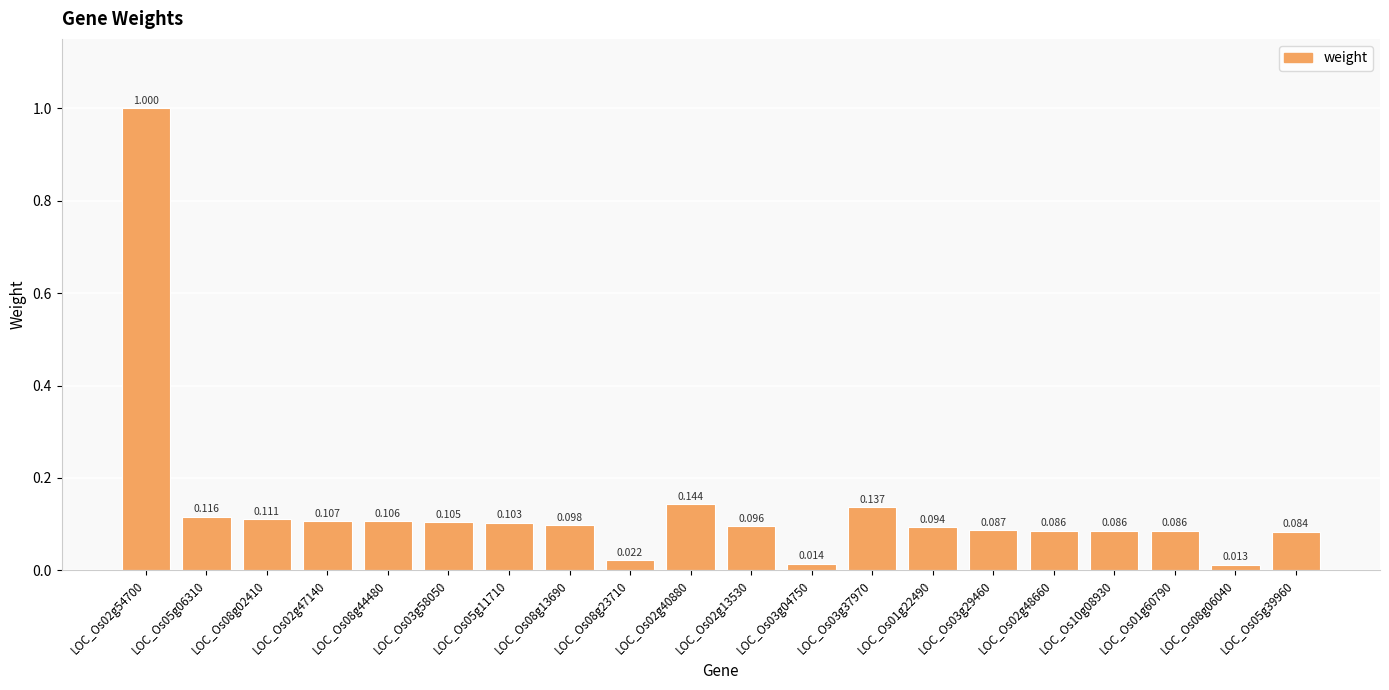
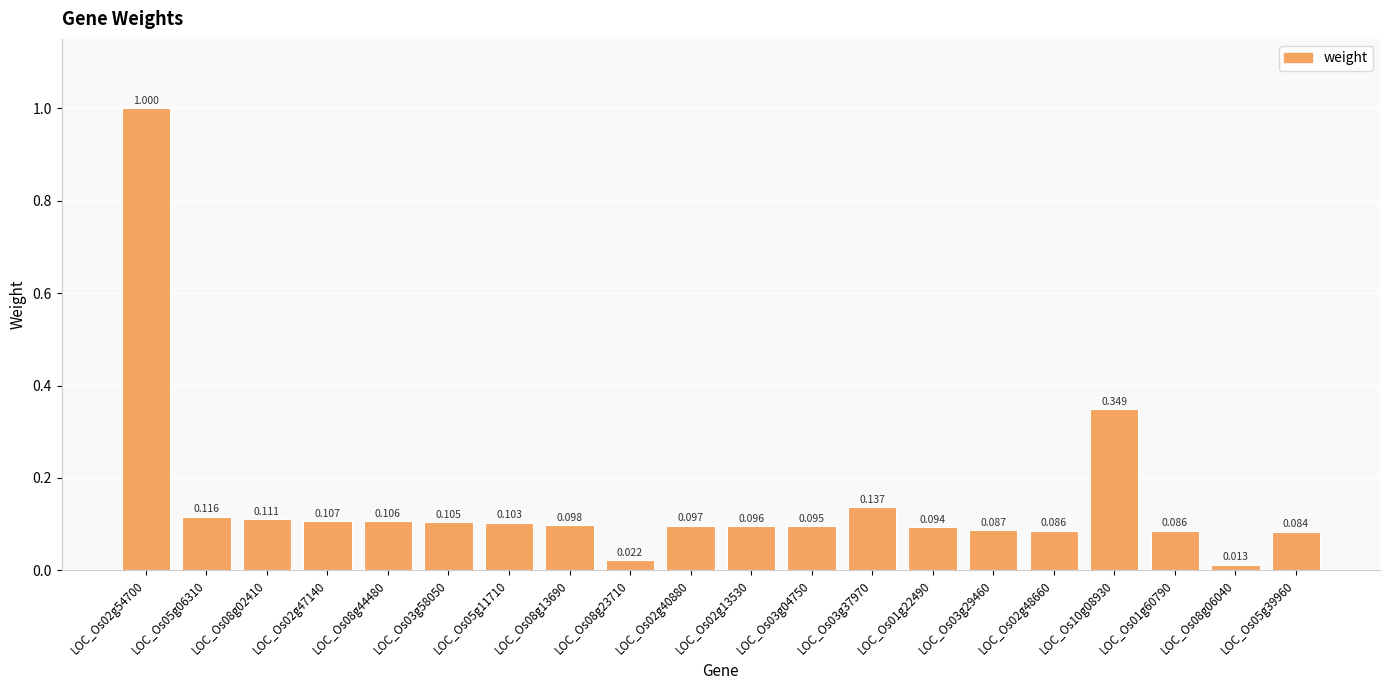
LOC_Os02g40880: 0.144 -> 0.097
LOC_Os03g04750: 0.014 -> 0.095
LOC_Os10g08930: 0.086 -> 0.349
